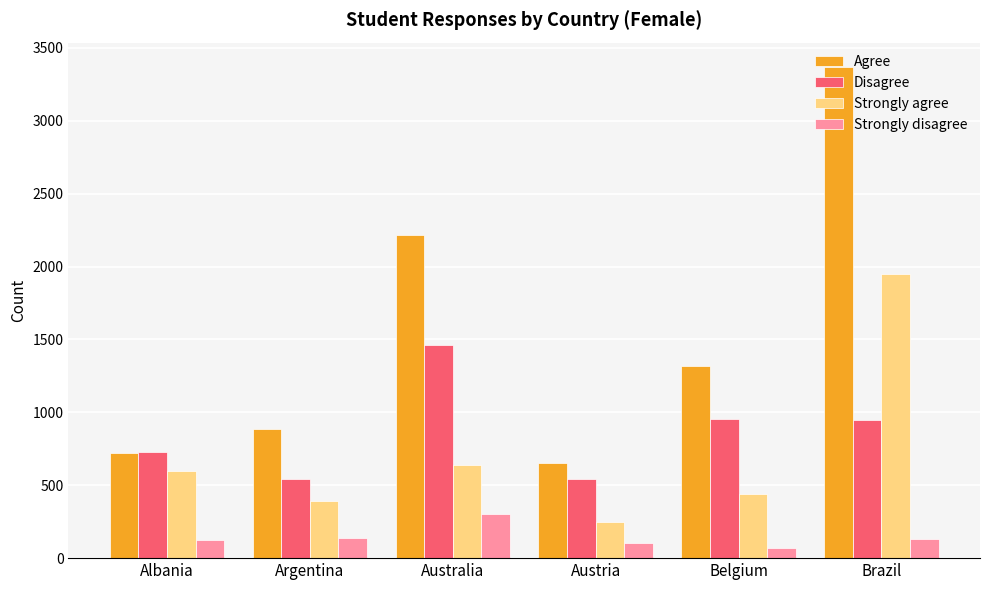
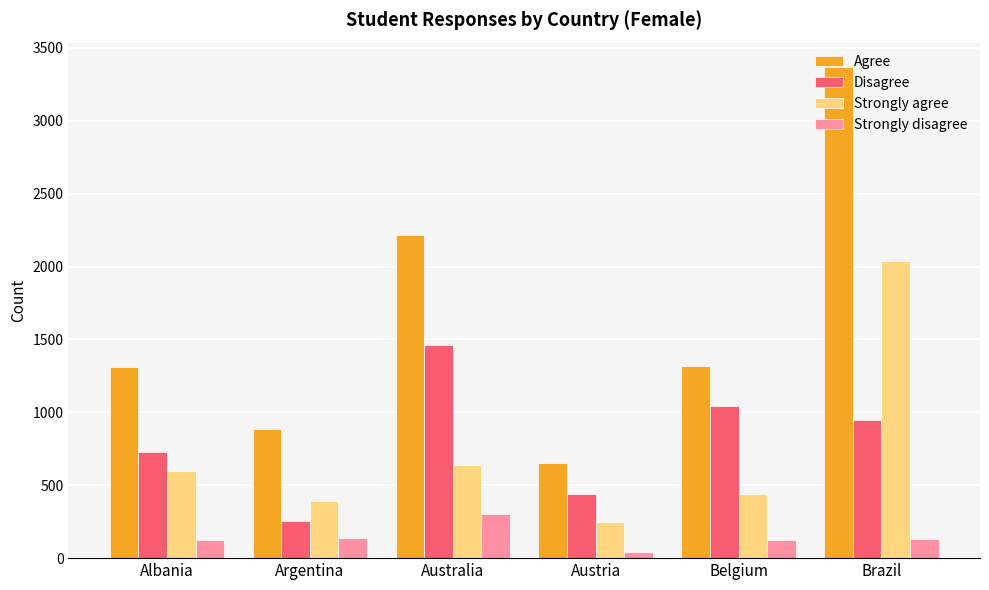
Agree, Albania: 720 -> 1310
Disagree, Argentina: 540 -> 260
Disagree, Austria: 540 -> 440
Strongly disagree, Austria: 100 -> 50
Disagree, Belgium: 950 -> 1040
Strongly disagree, Belgium: 70 -> 120
Strongly agree, Brazil: 1950 -> 2040
